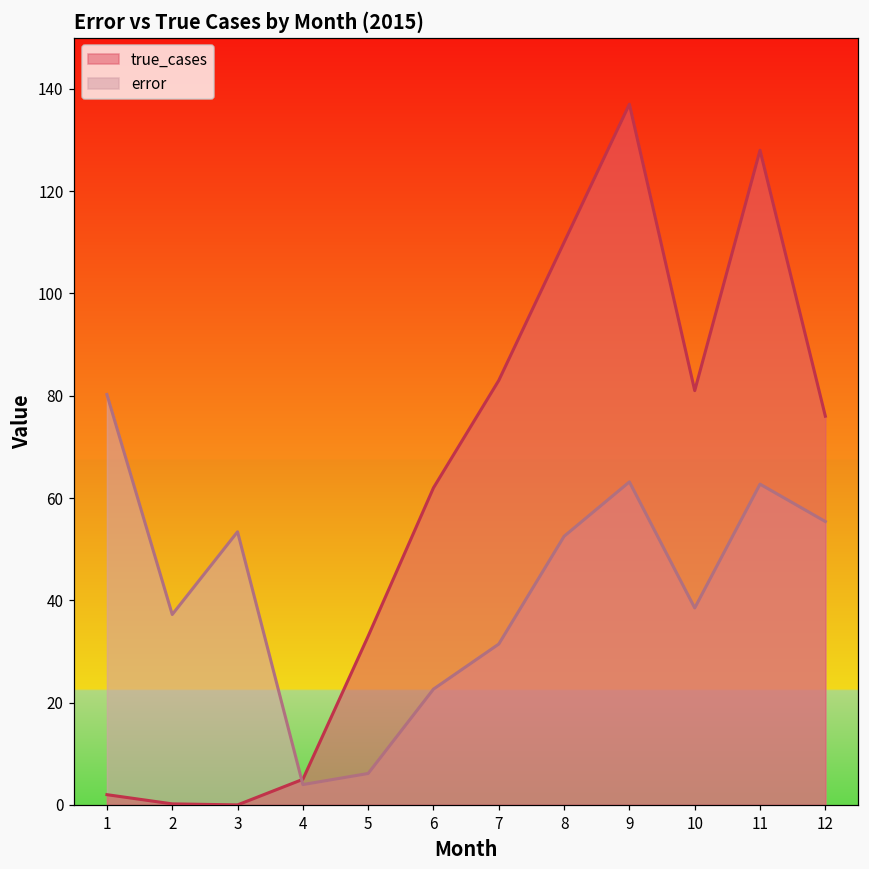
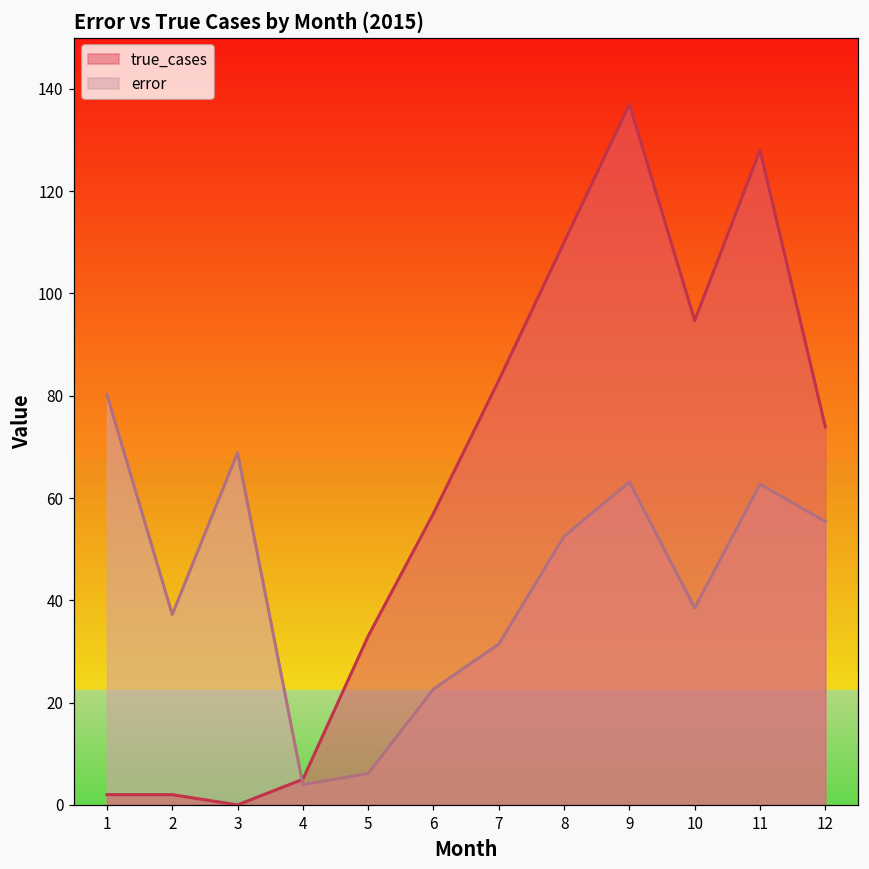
true_cases, 2: 0 -> 2
error, 3: 53 -> 69
true_cases, 6: 62 -> 57
true_cases, 10: 81 -> 95
true_cases, 12: 76 -> 74
